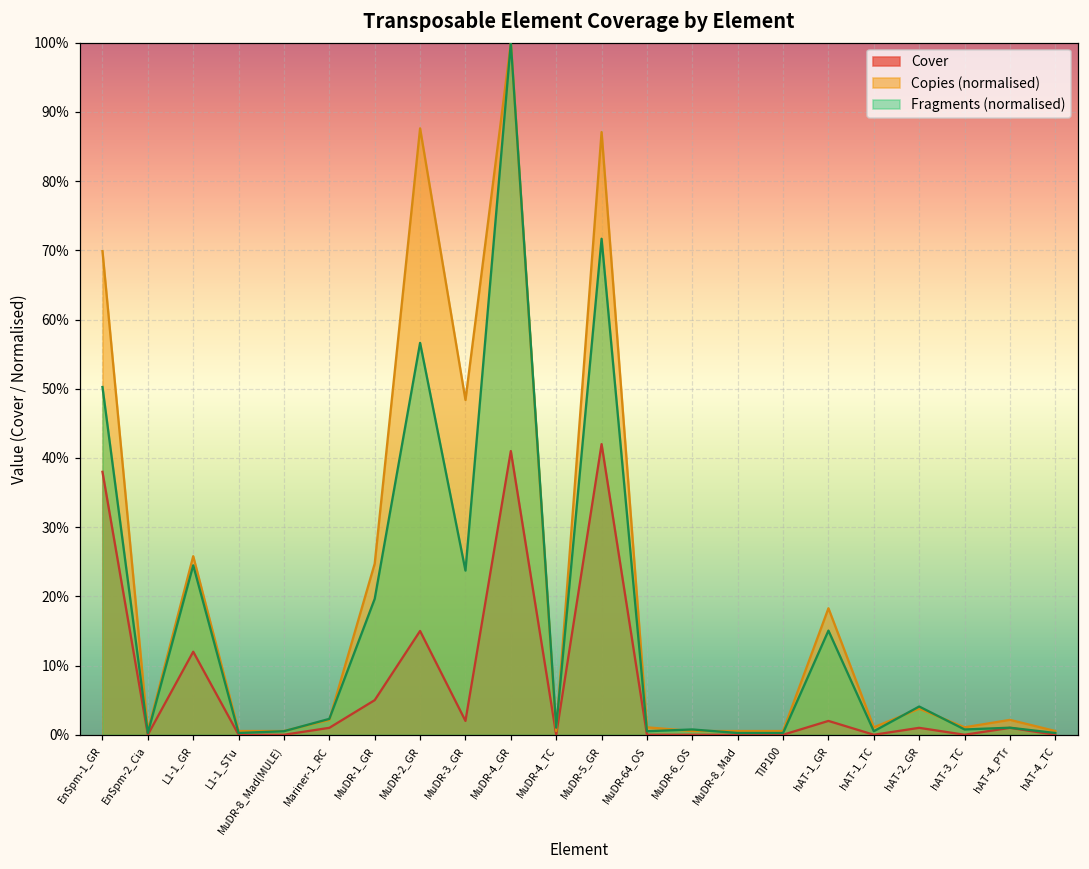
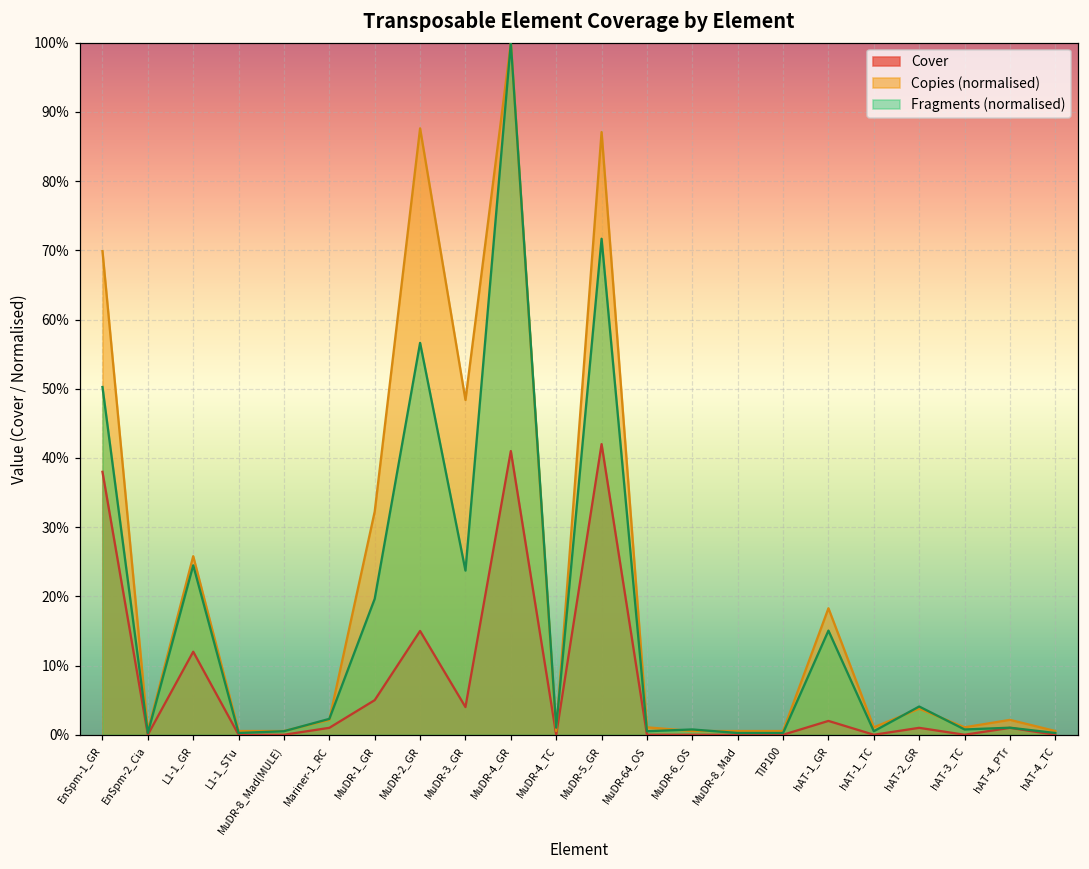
Copies (normalised), MuDR-1_GR: 25% -> 32%
Cover, MuDR-3_GR: 2% -> 4%
